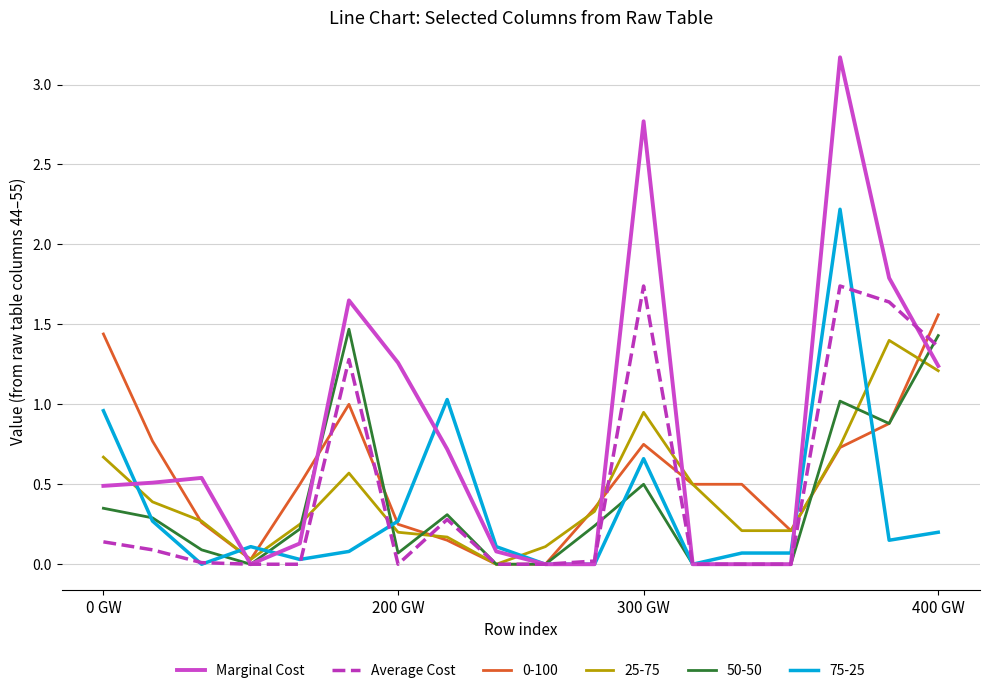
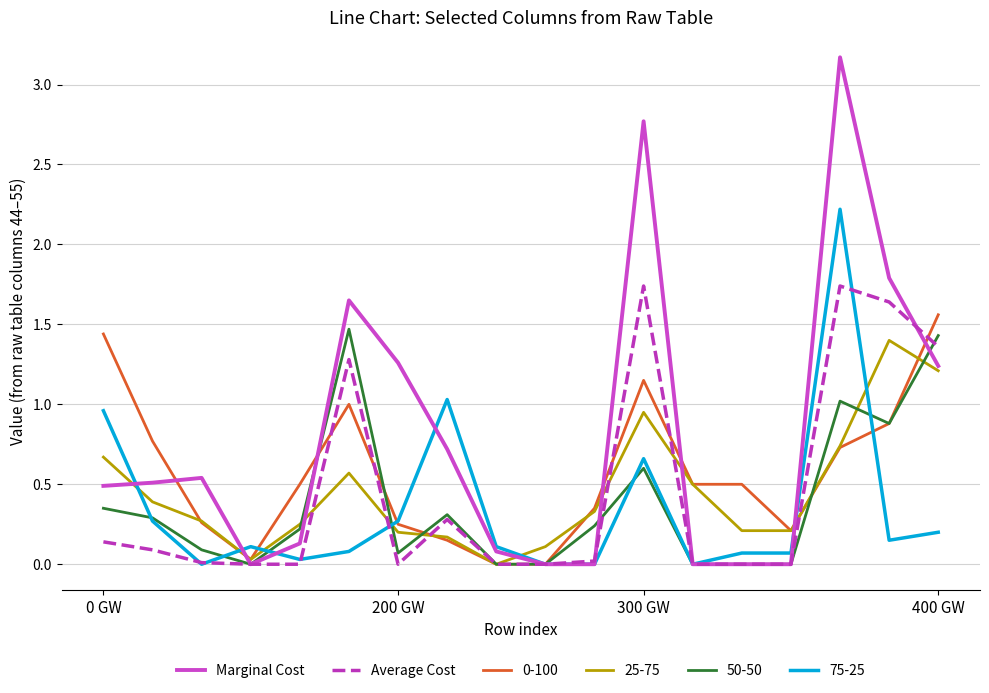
0-100, 300 GW: 0.75 -> 1.15
50-50, 300 GW: 0.5 -> 0.6
